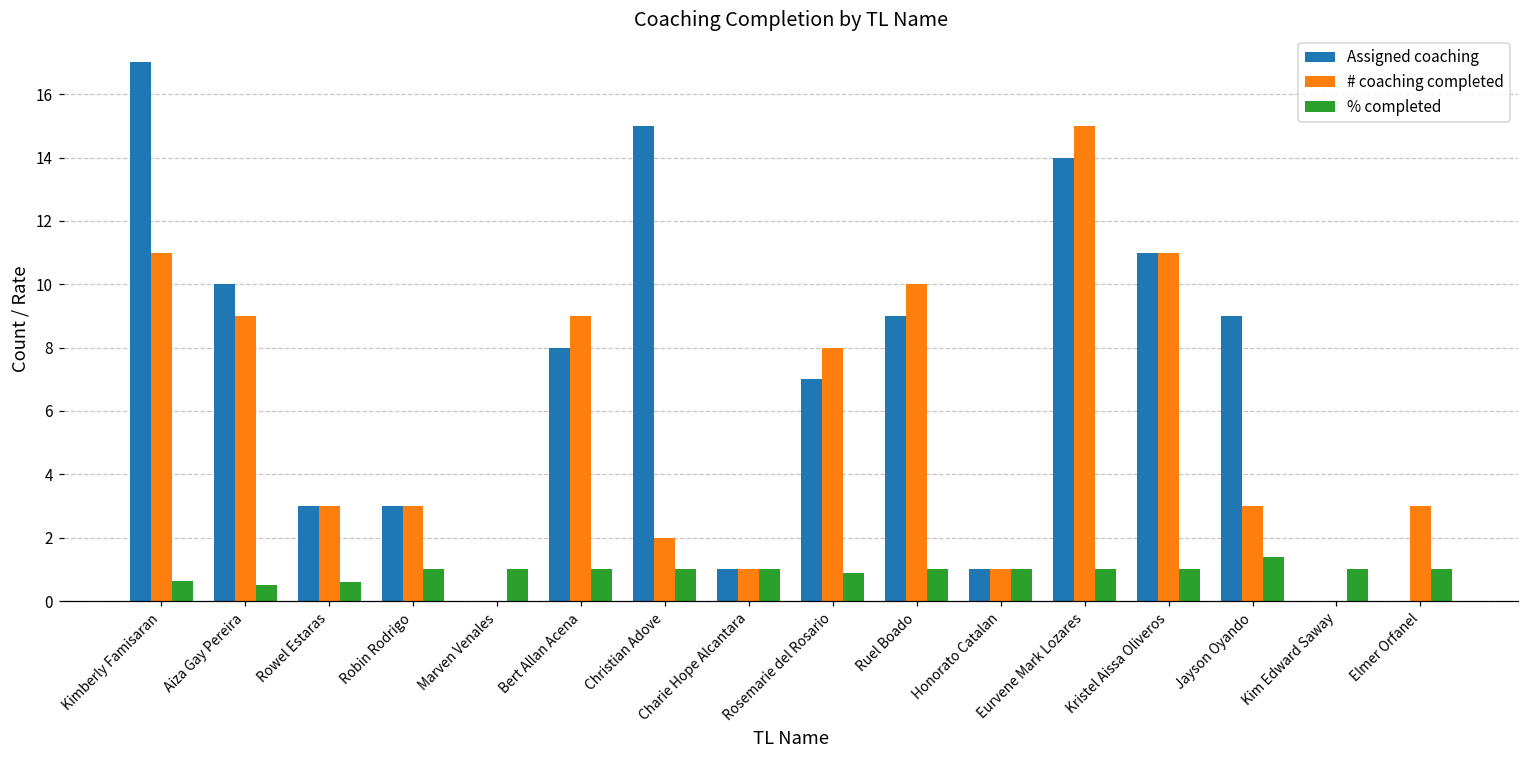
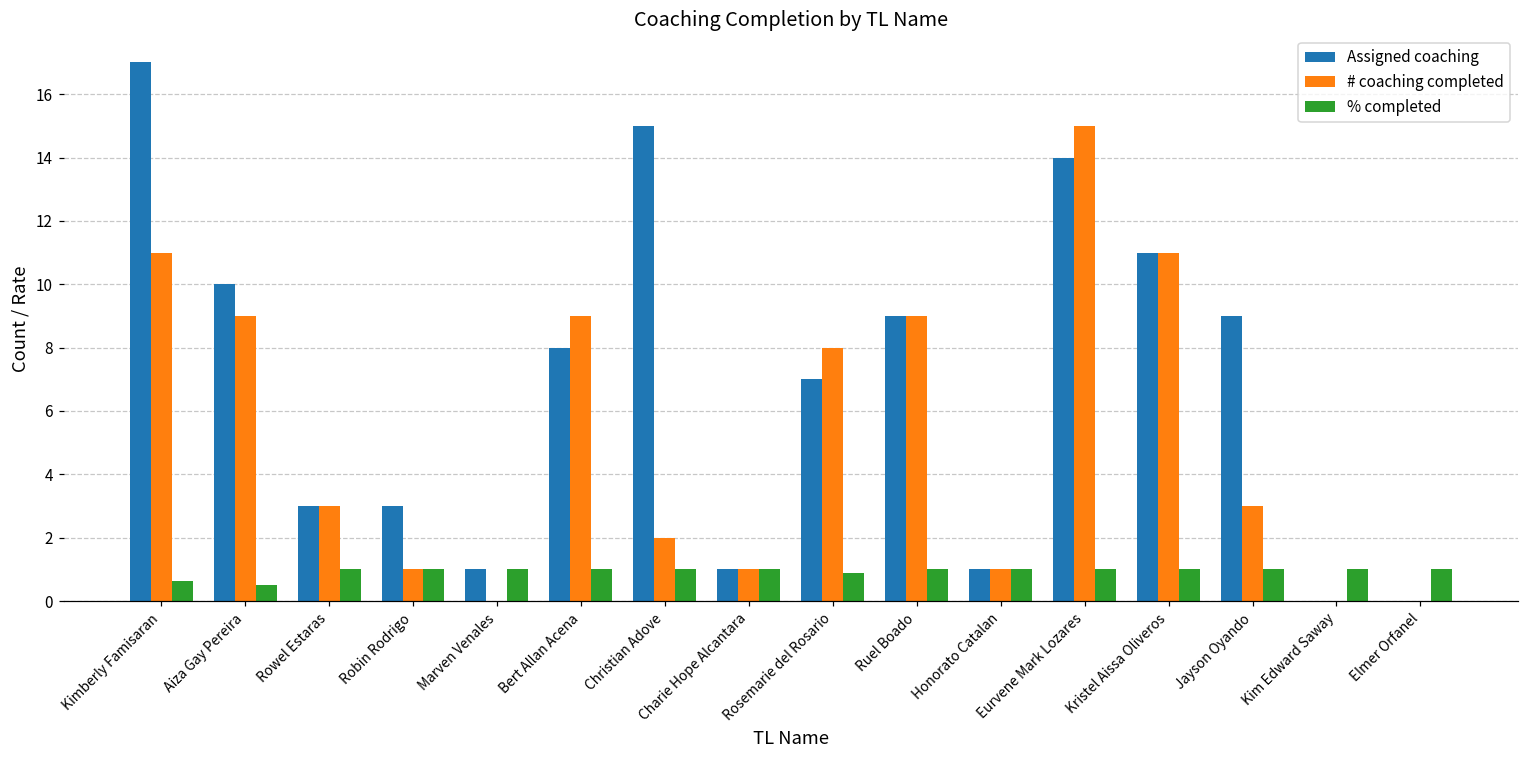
% completed, Rowel Estaras: 0.6 -> 1.0
# coaching completed, Robin Rodrigo: 3 -> 1
Assigned coaching, Marven Venales: 0 -> 1
# coaching completed, Ruel Boado: 10 -> 9
% completed, Jayson Oyando: 1.4 -> 1.0
# coaching completed, Elmer Orfanel: 3 -> 0
